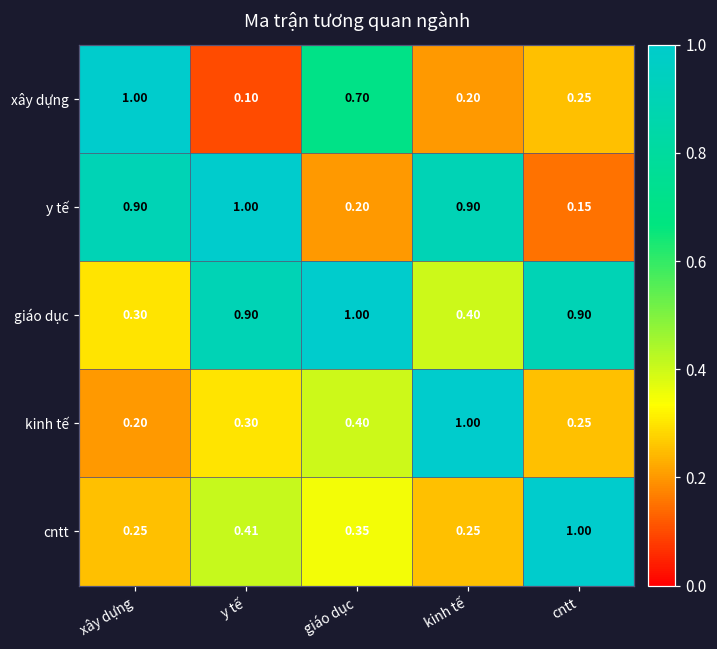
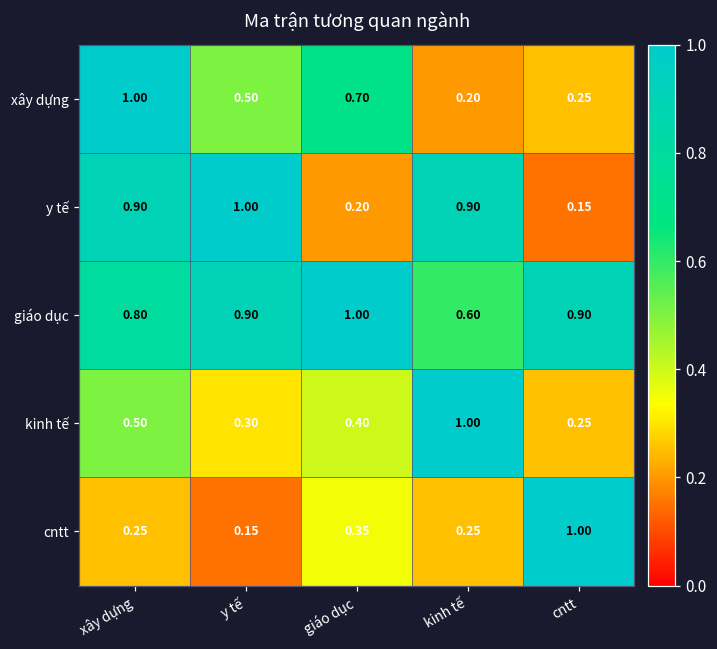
xây dựng, y tế: 0.10 -> 0.50
giáo dục, xây dựng: 0.30 -> 0.80
giáo dục, kinh tế: 0.40 -> 0.60
kinh tế, xây dựng: 0.20 -> 0.50
cntt, y tế: 0.41 -> 0.15
